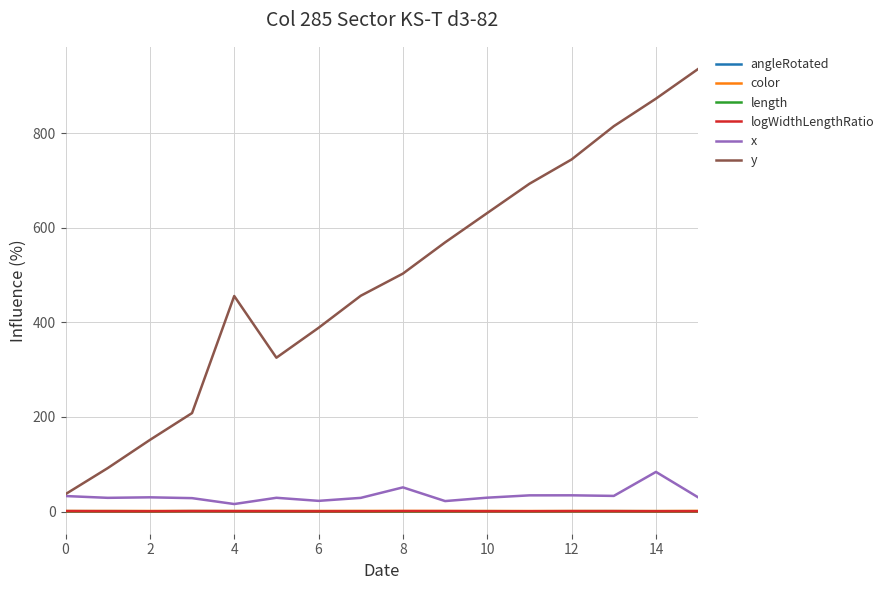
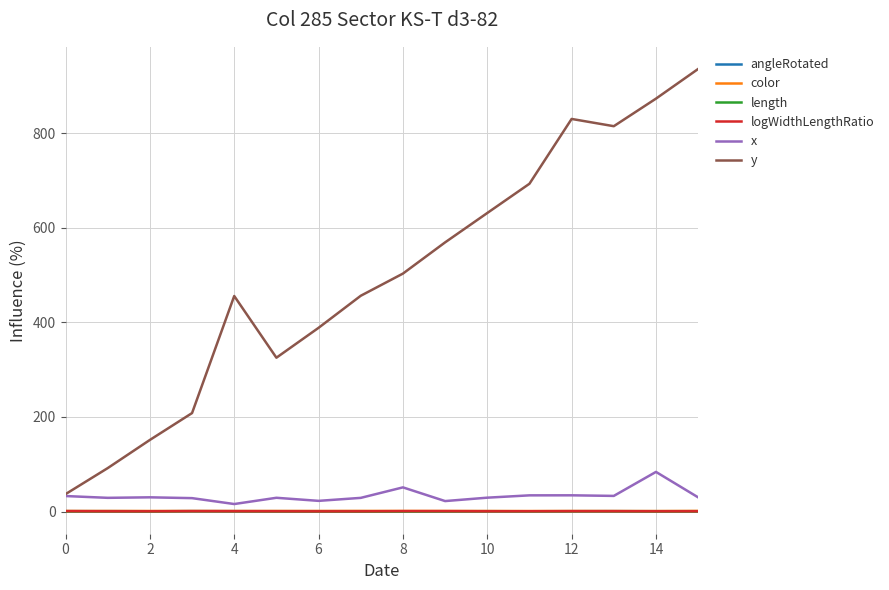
y, 12: 740 -> 830
